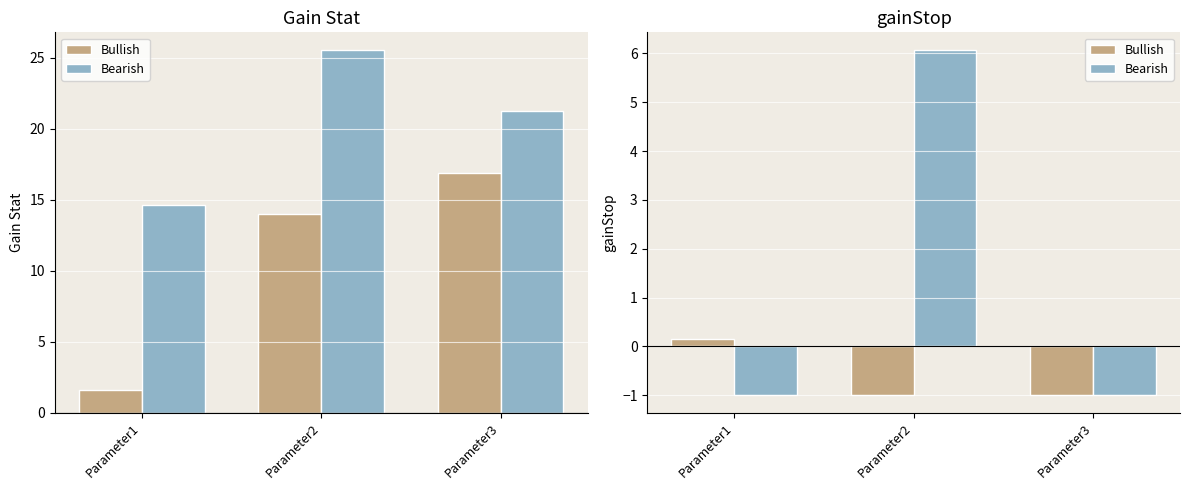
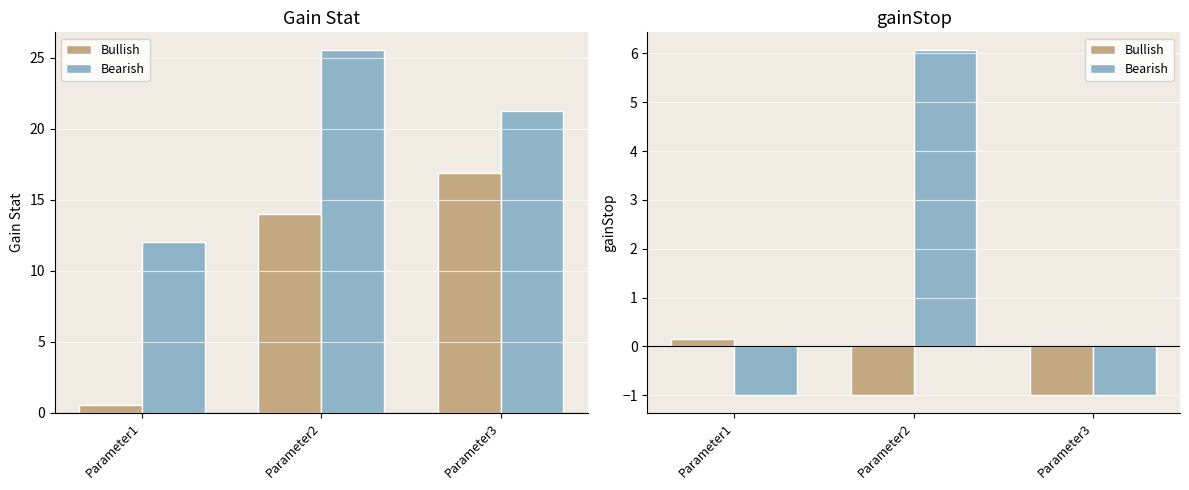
Gain Stat, Bullish, Parameter1: 1.6 -> 0.5
Gain Stat, Bearish, Parameter1: 14.6 -> 12.1
